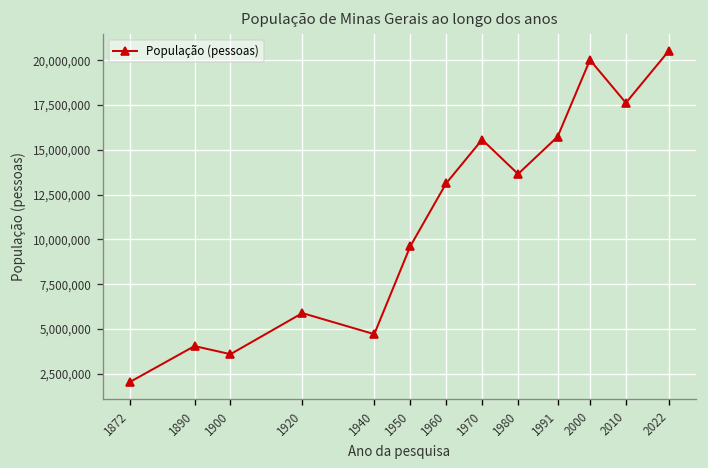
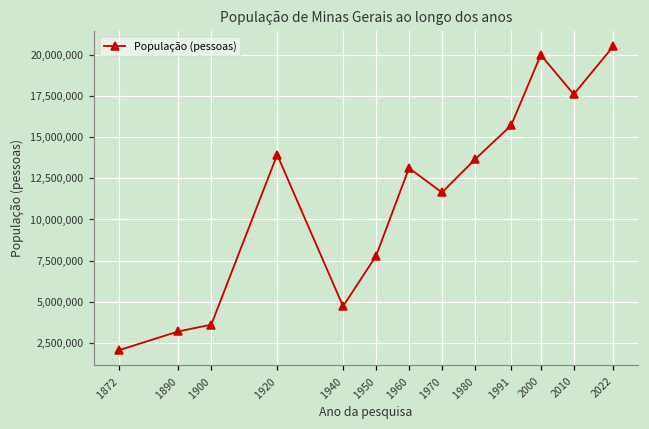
1890: 4,000,000 -> 3,200,000
1920: 5,900,000 -> 13,900,000
1950: 9,600,000 -> 7,800,000
1970: 15,600,000 -> 11,600,000
